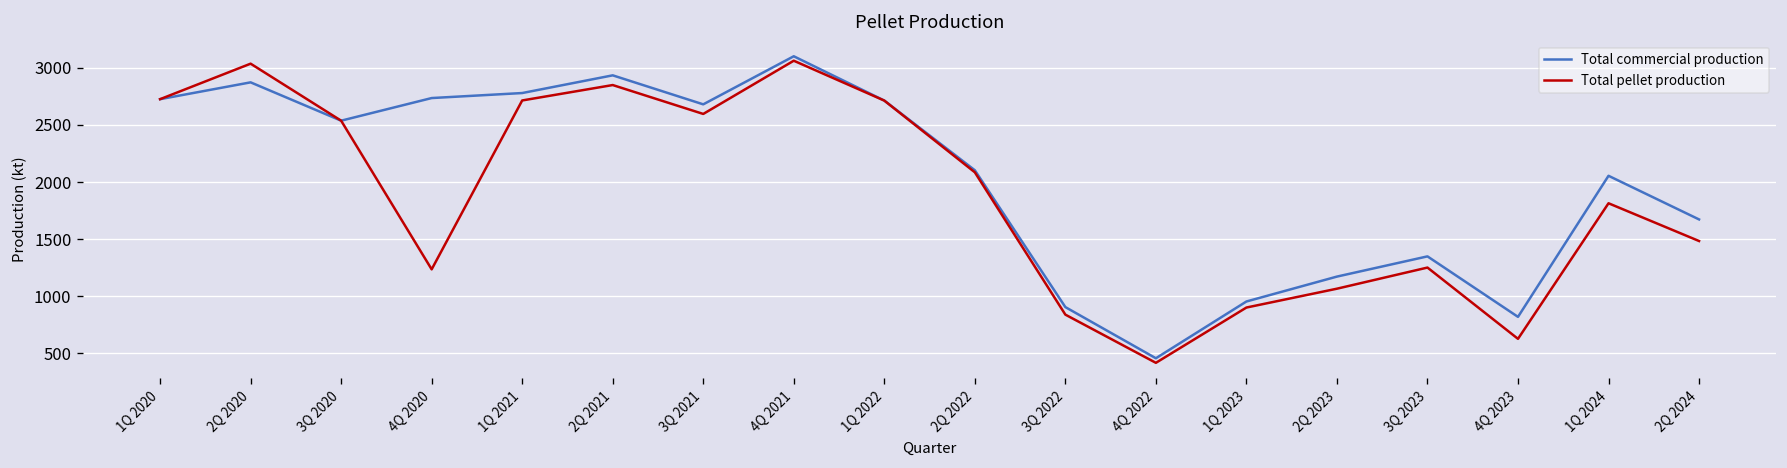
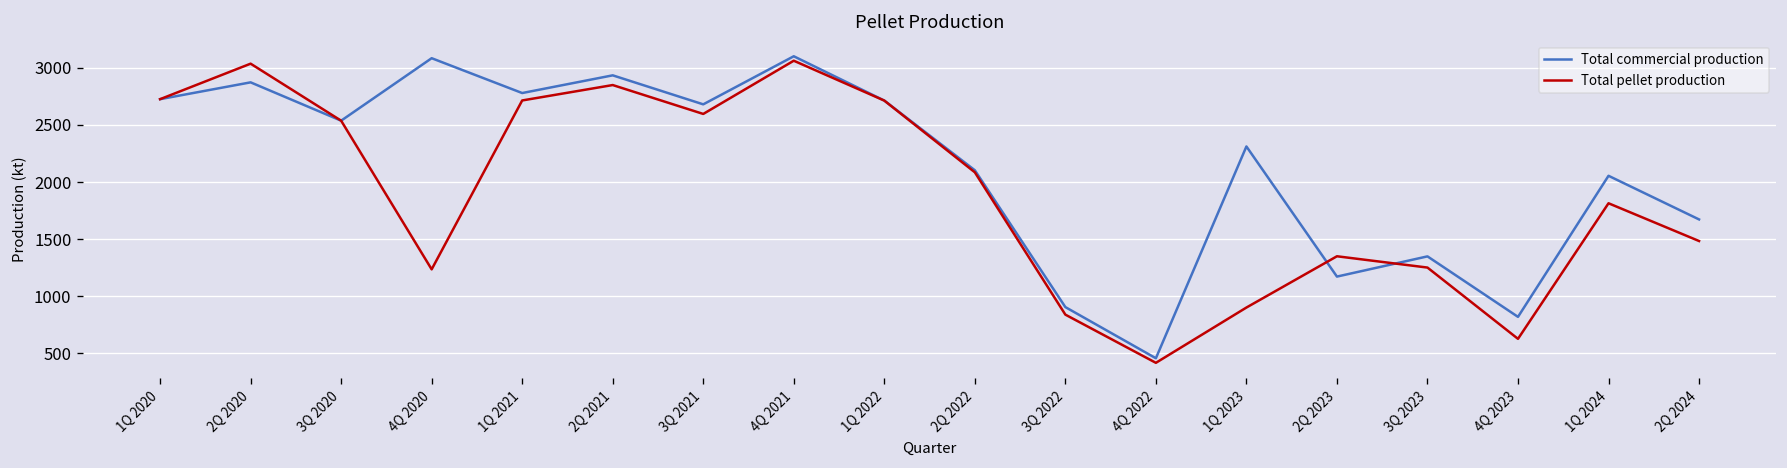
Total commercial production, 4Q 2020: 2700 -> 3100
Total commercial production, 1Q 2023: 1000 -> 2300
Total pellet production, 2Q 2023: 1100 -> 1300
